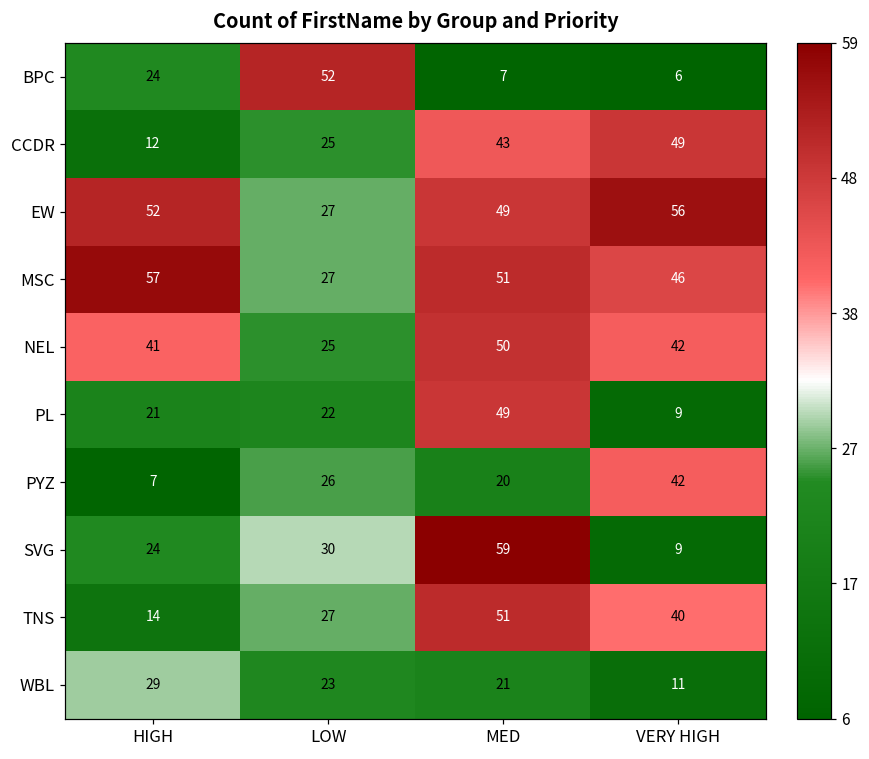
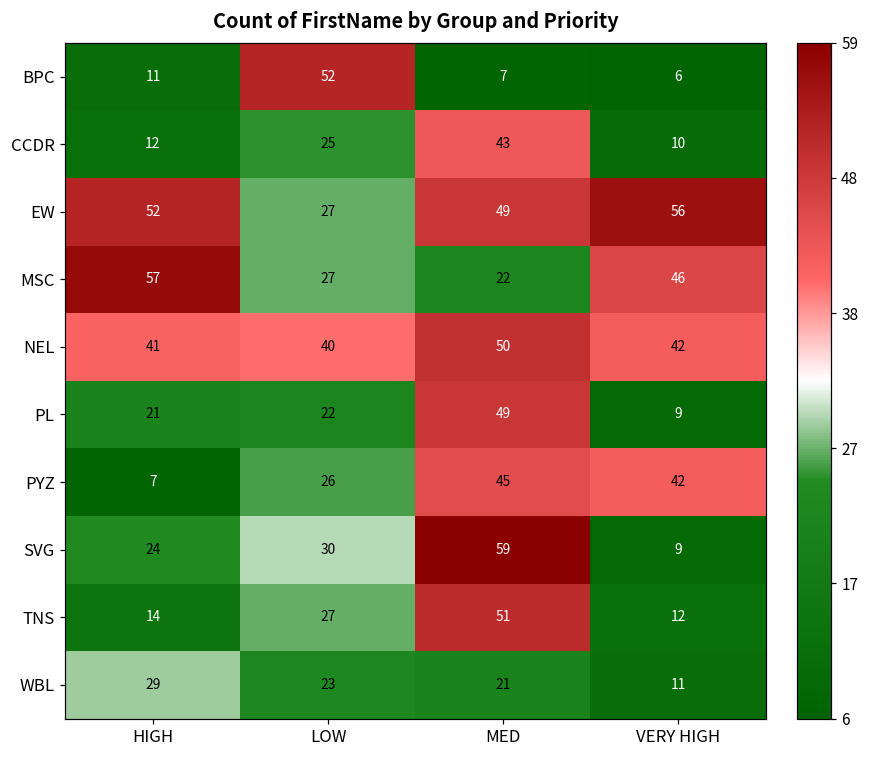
BPC, HIGH: 24 -> 11
CCDR, VERY HIGH: 49 -> 10
MSC, MED: 51 -> 22
NEL, LOW: 25 -> 40
PYZ, MED: 20 -> 45
TNS, VERY HIGH: 40 -> 12
